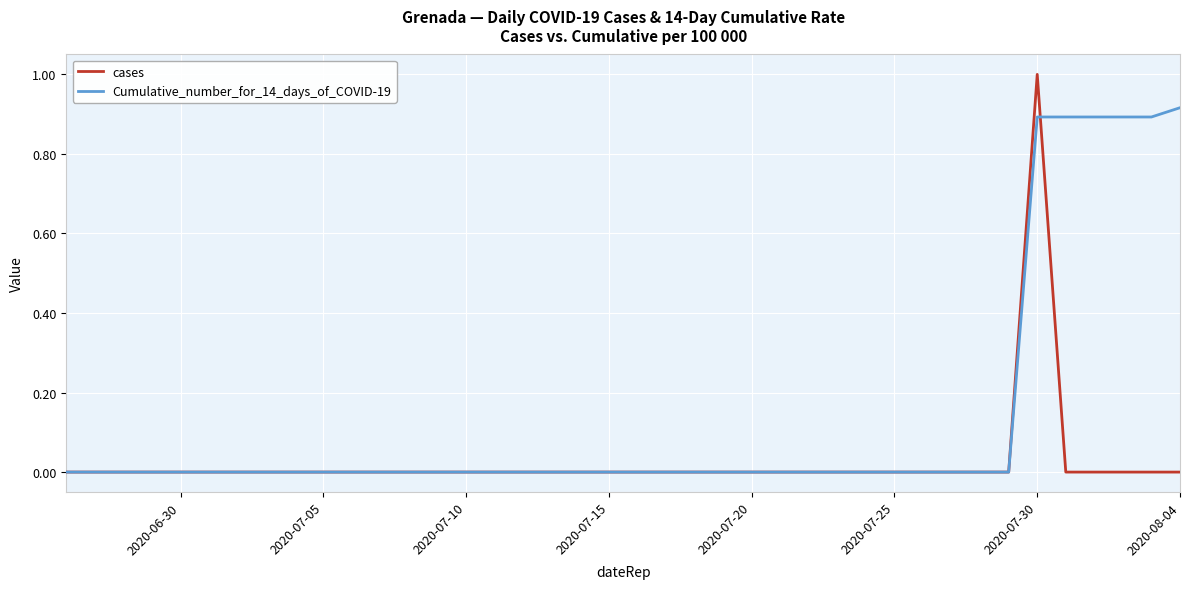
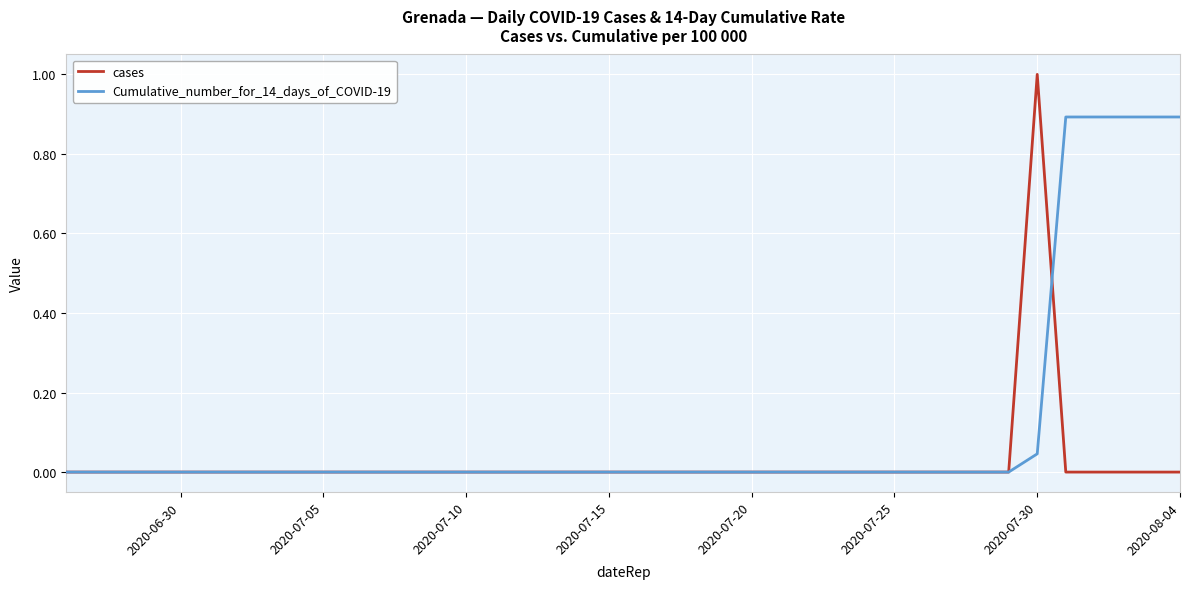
Cumulative_number_for_14_days_of_COVID-19, 2020-07-30: 0.89 -> 0.05
Cumulative_number_for_14_days_of_COVID-19, 2020-08-04: 0.92 -> 0.89
